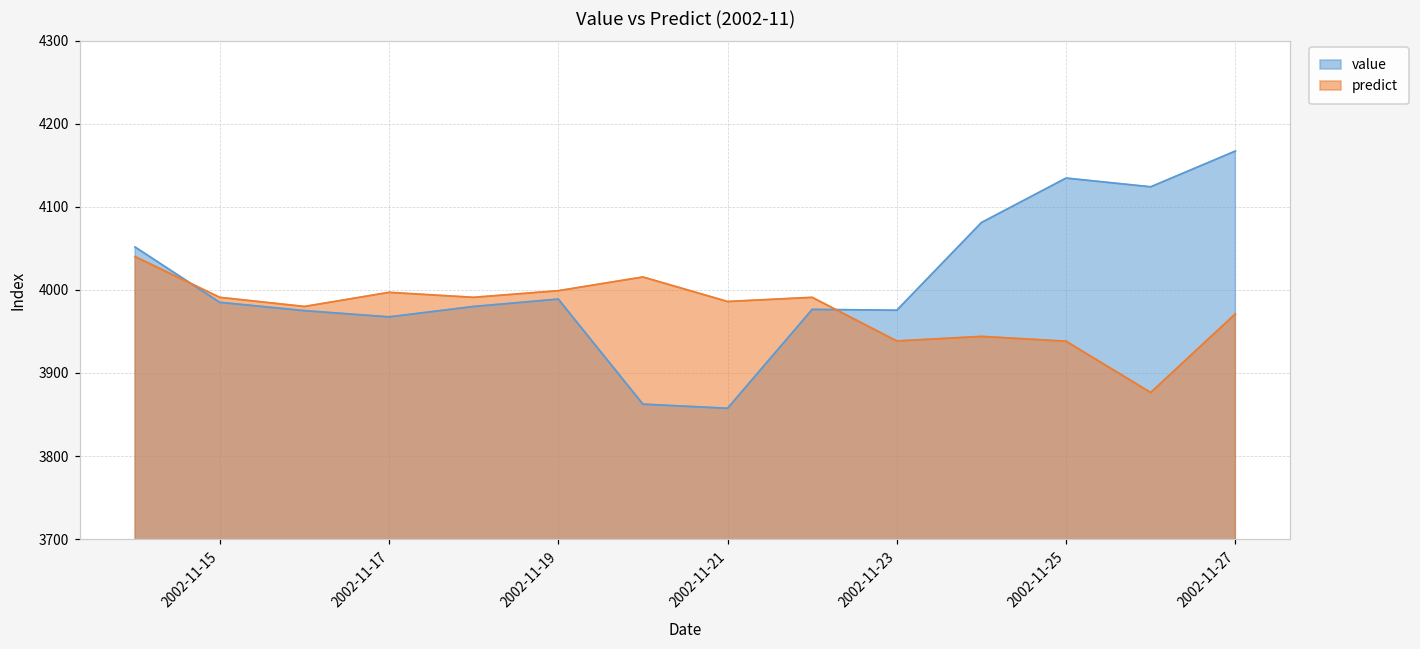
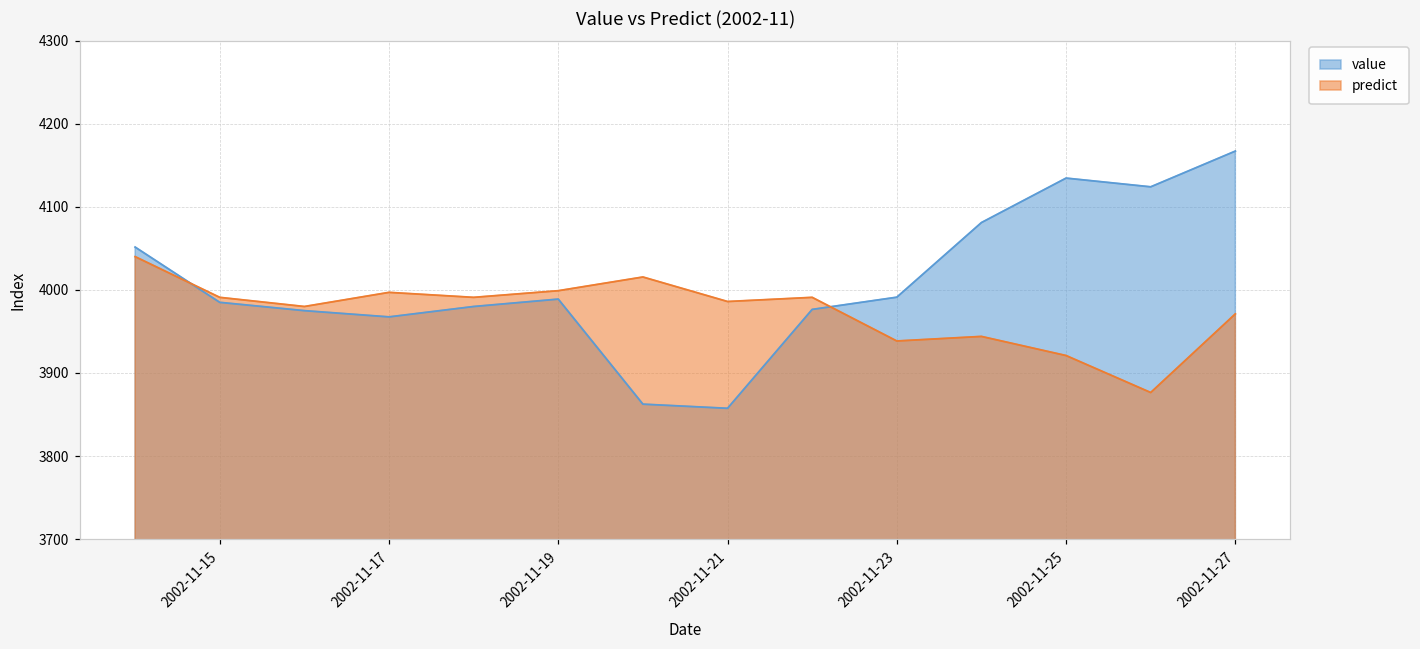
value, 2002-11-23: 3980 -> 3990
predict, 2002-11-25: 3940 -> 3920
